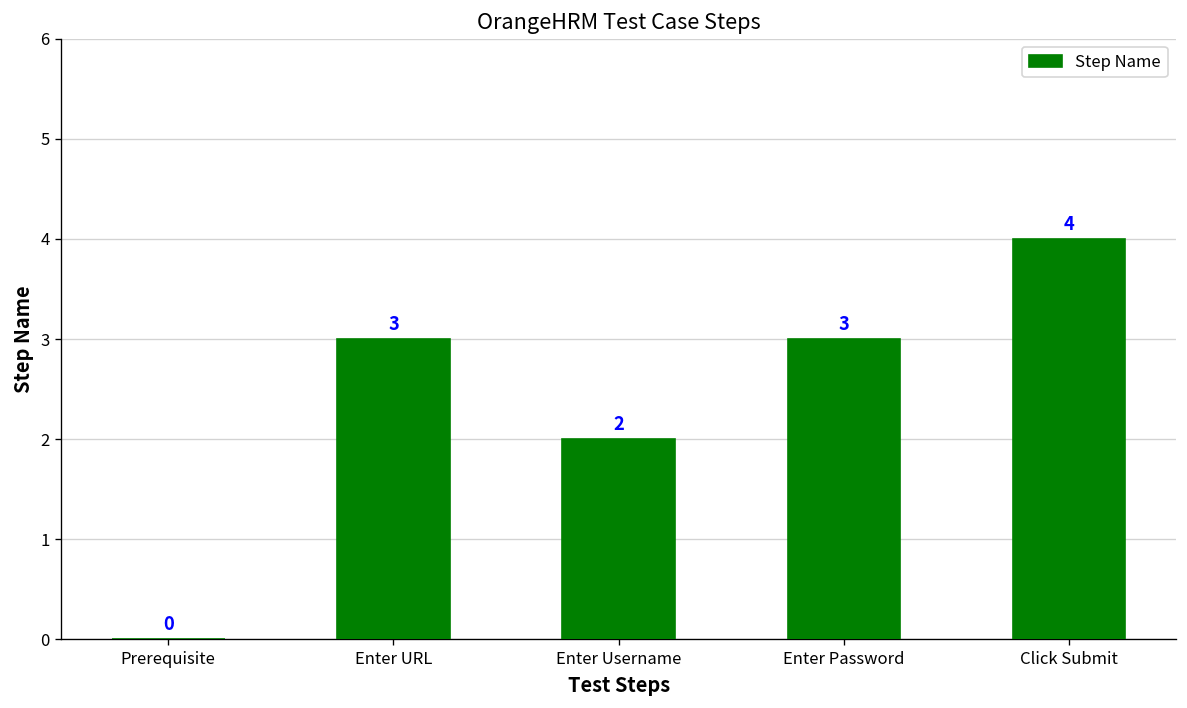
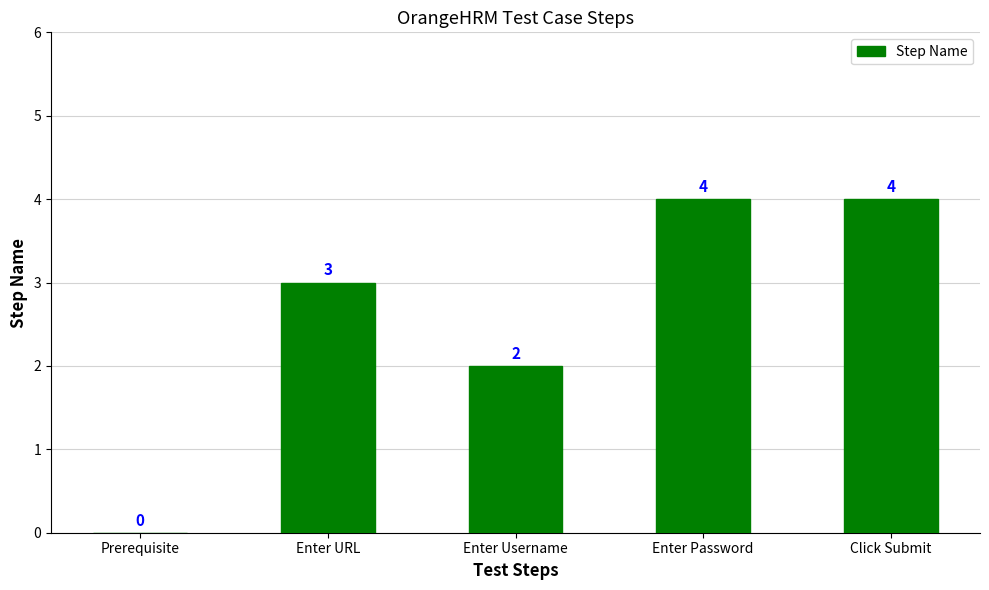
Enter Password: 3 -> 4
